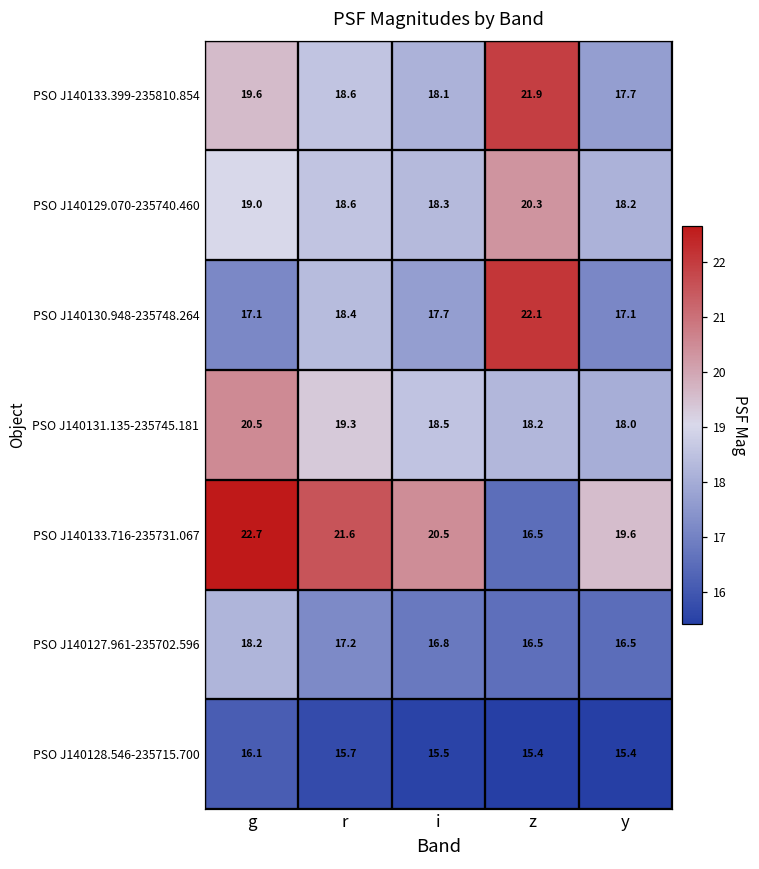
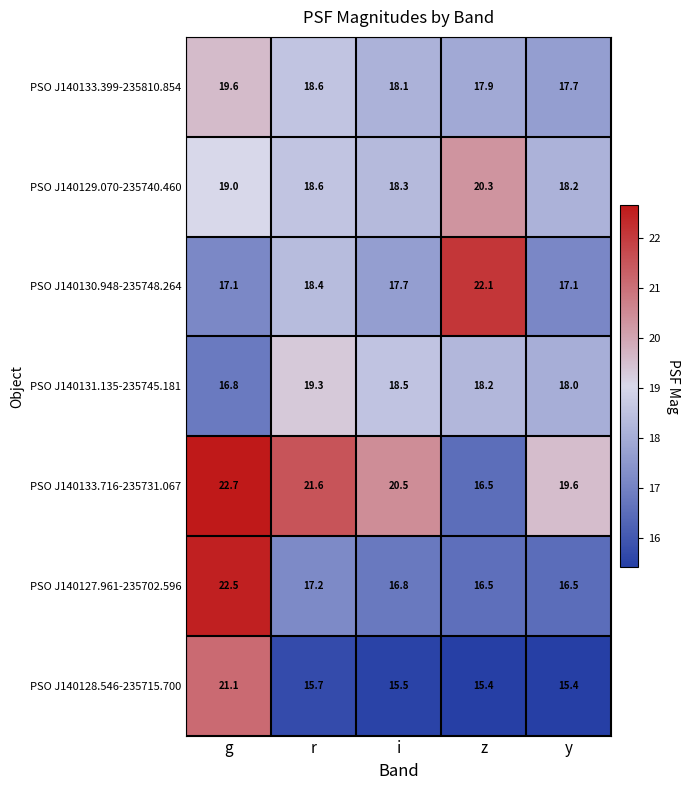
PSO J140133.399-235810.854, z: 21.9 -> 17.9
PSO J140131.135-235745.181, g: 20.5 -> 16.8
PSO J140127.961-235702.596, g: 18.2 -> 22.5
PSO J140128.546-235715.700, g: 16.1 -> 21.1
